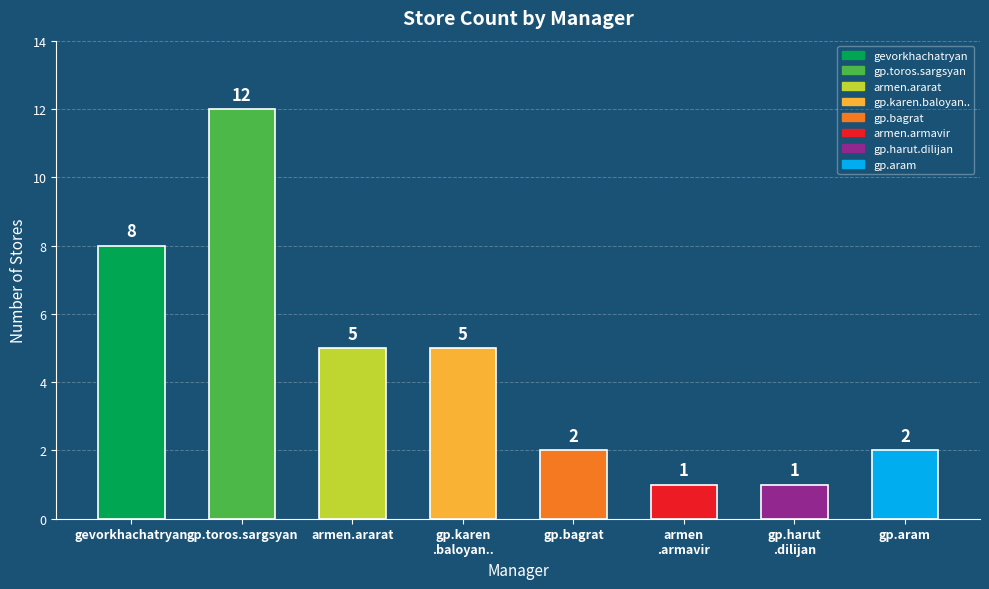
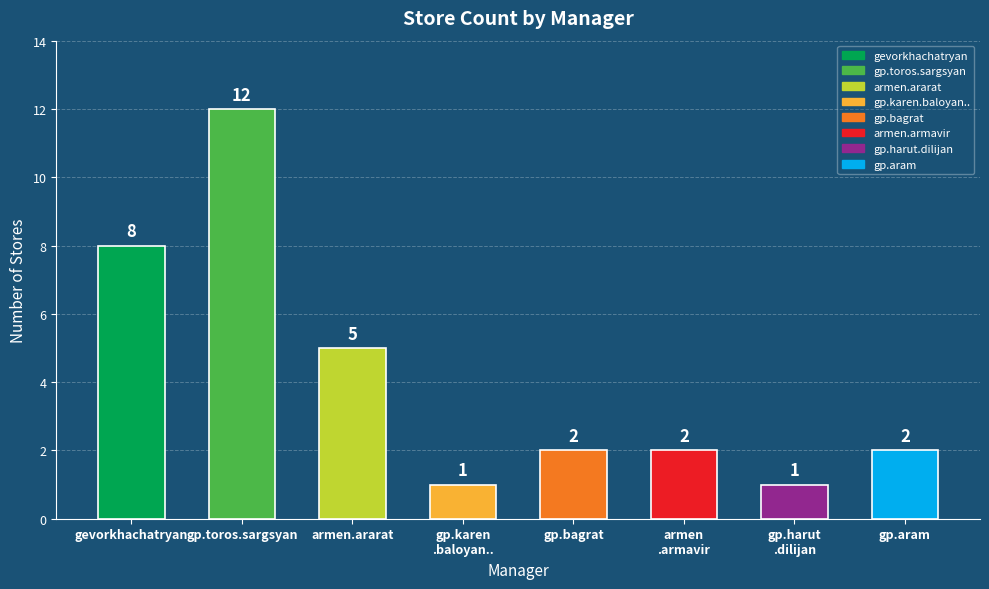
gp.karen .baloyan..: 5 -> 1
armen .armavir: 1 -> 2
